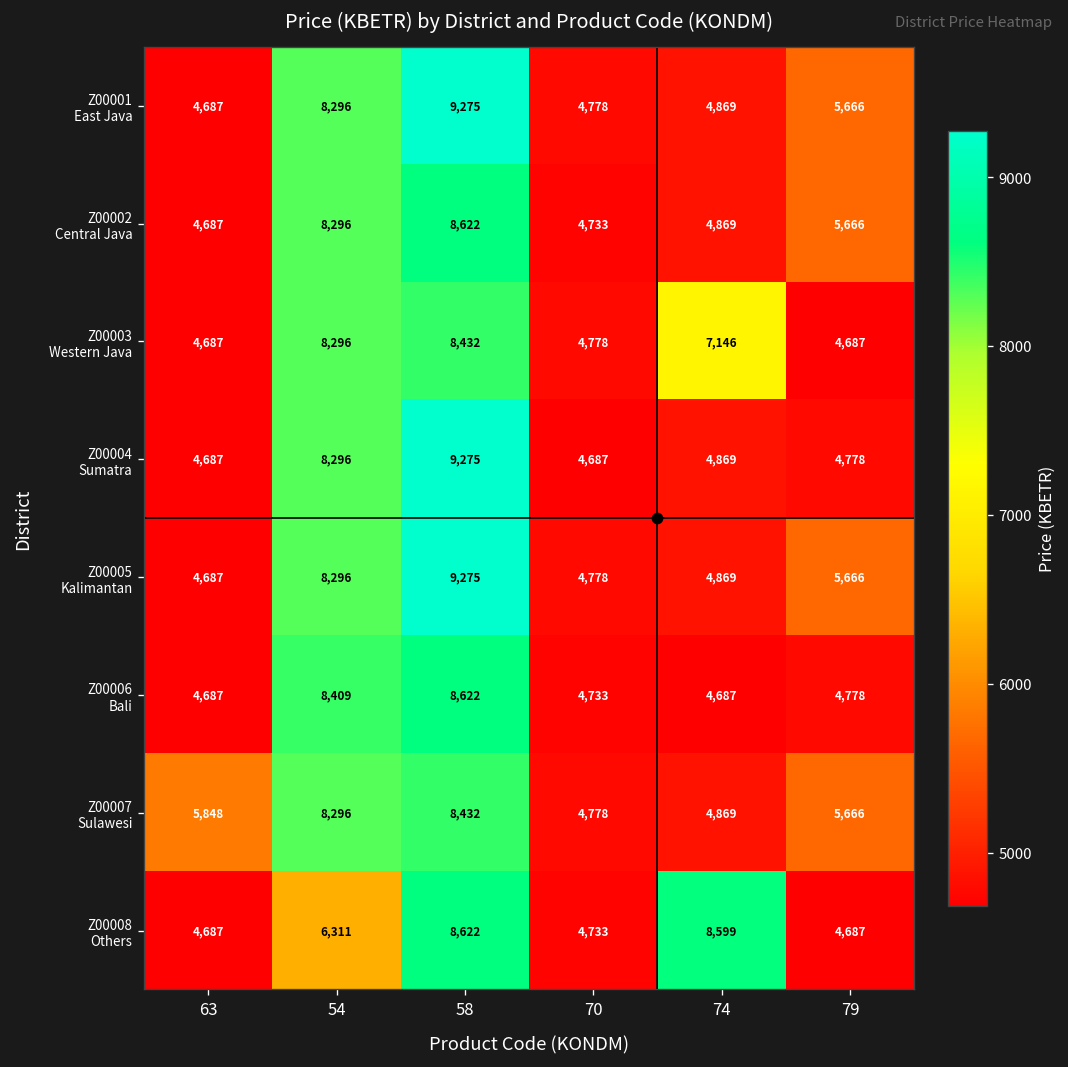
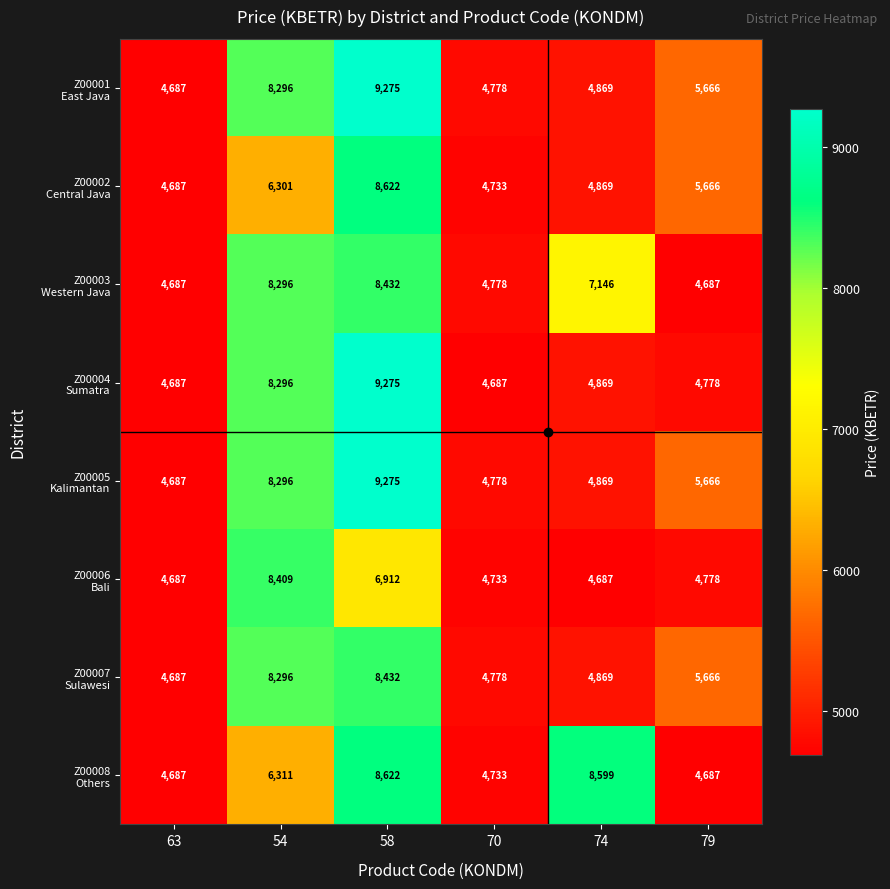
Z00002 Central Java, 54: 8,296 -> 6,301
Z00006 Bali, 58: 8,622 -> 6,912
Z00007 Sulawesi, 63: 5,848 -> 4,687
